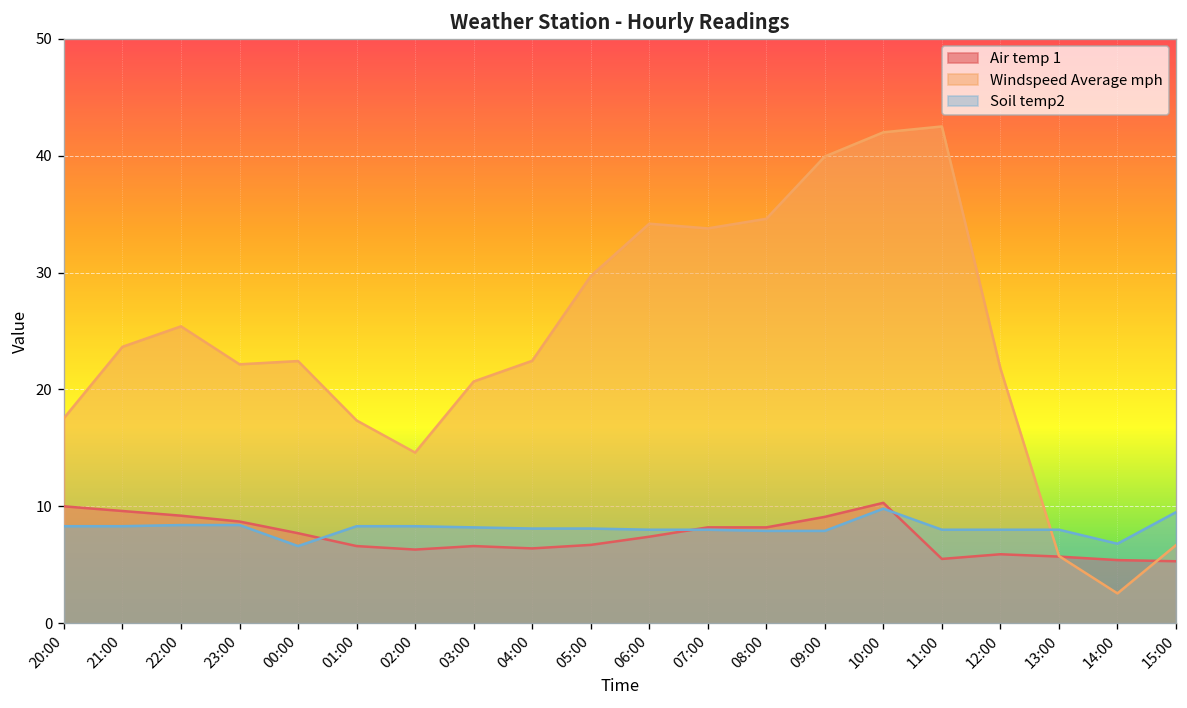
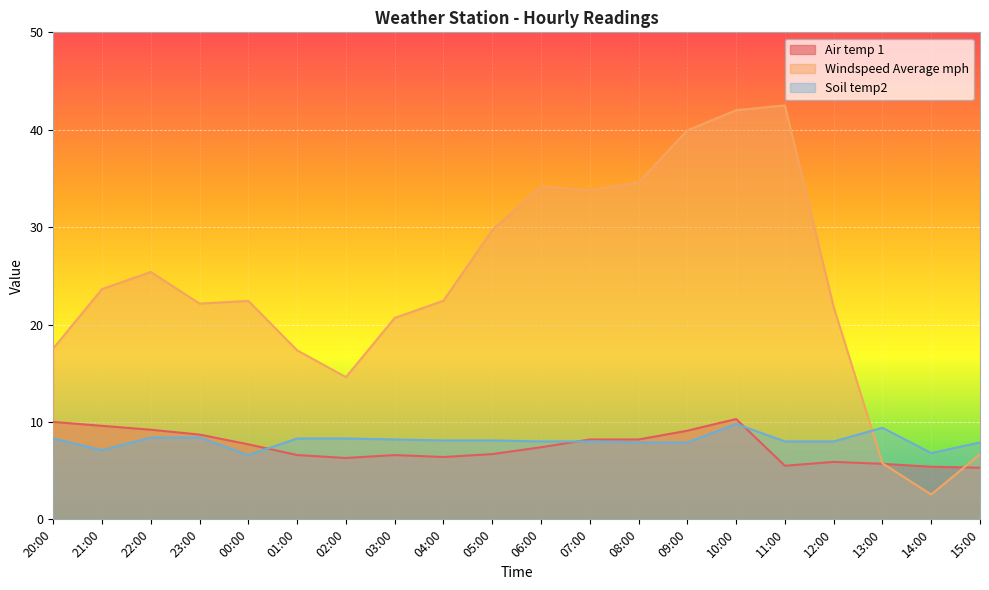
Soil temp2, 21:00: 8 -> 7
Soil temp2, 13:00: 8 -> 9
Soil temp2, 15:00: 10 -> 8
